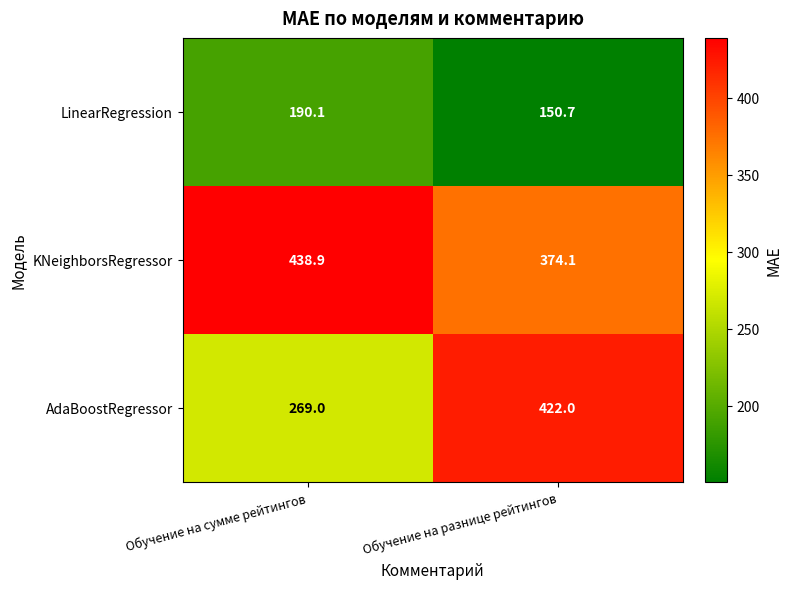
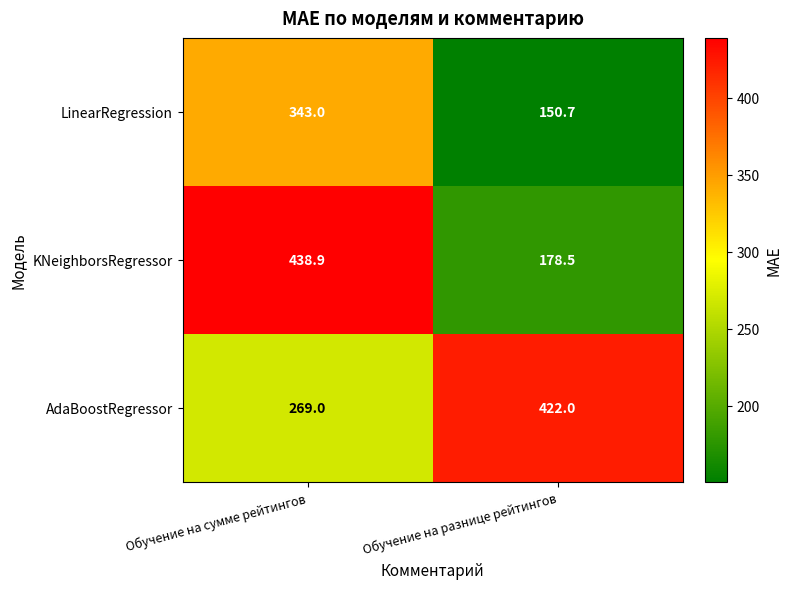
LinearRegression, Обучение на сумме рейтингов: 190.1 -> 343.0
KNeighborsRegressor, Обучение на разнице рейтингов: 374.1 -> 178.5
